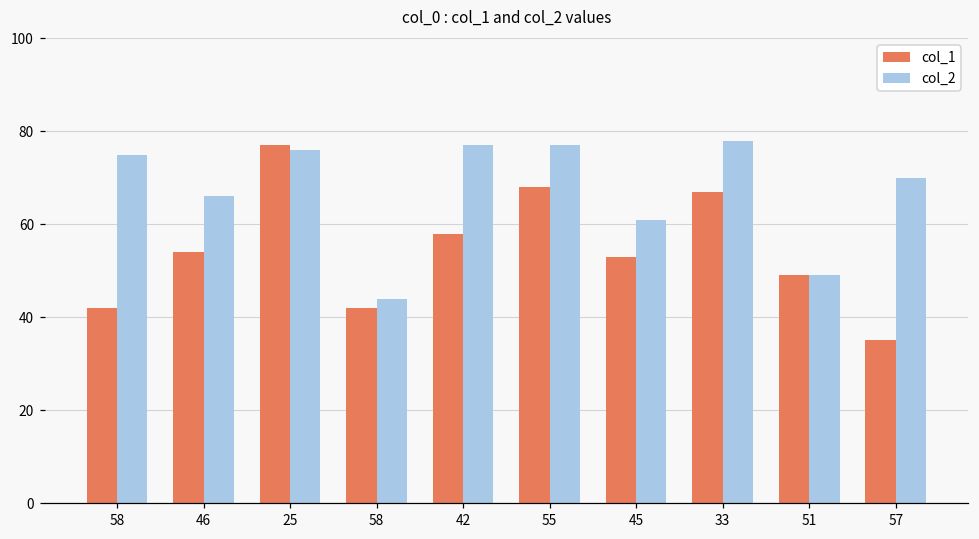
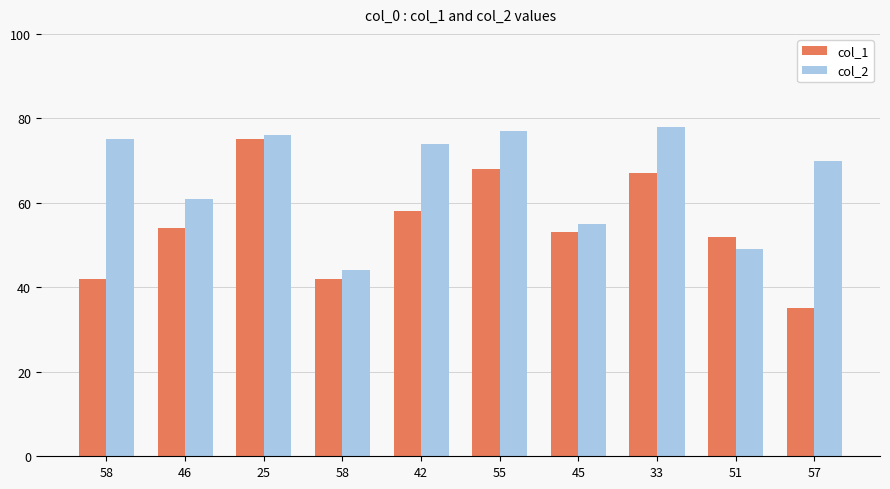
col_2, 46: 66 -> 61
col_1, 25: 77 -> 75
col_2, 42: 77 -> 74
col_2, 45: 61 -> 55
col_1, 51: 49 -> 52
